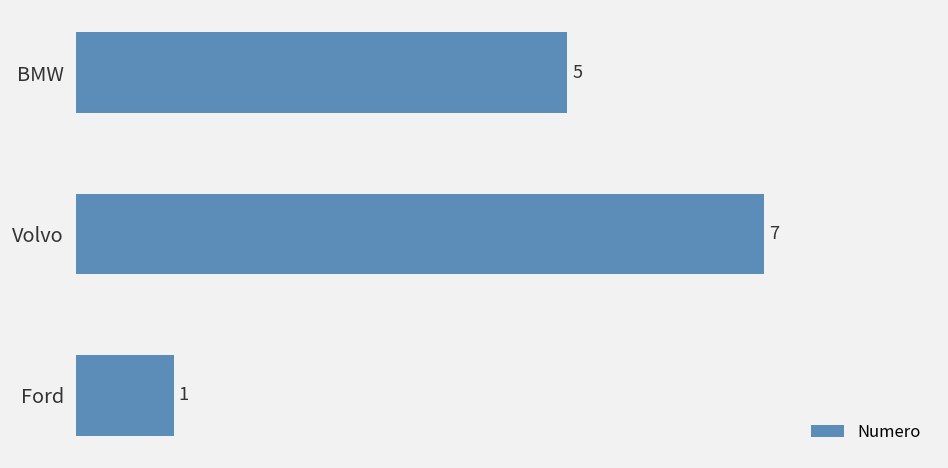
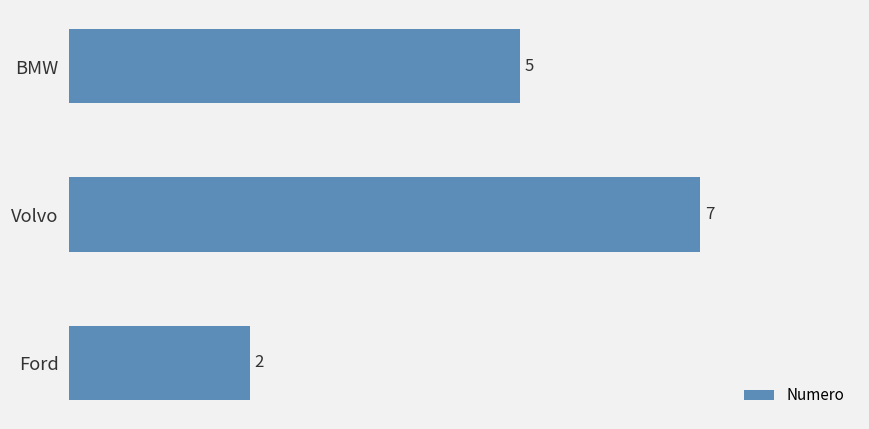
Ford: 1 -> 2
